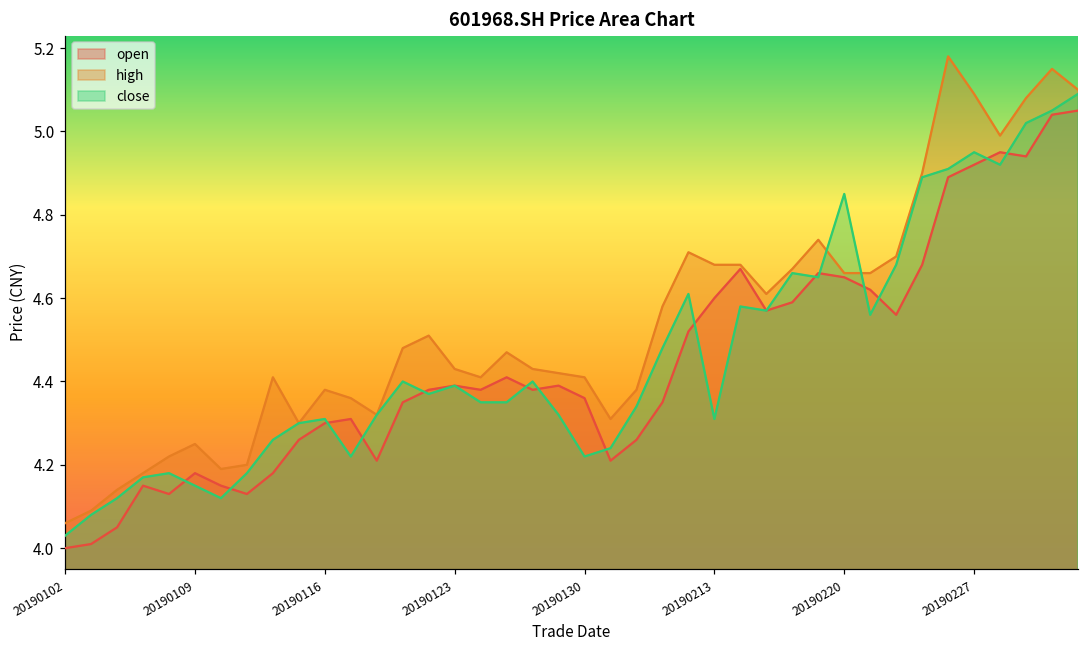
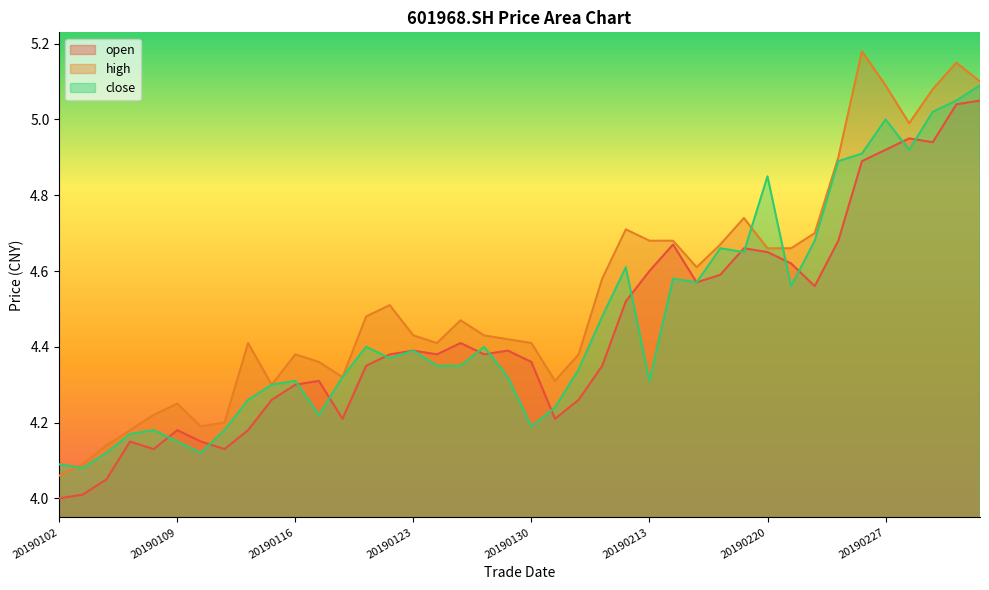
close, 20190102: 4.03 -> 4.09
close, 20190130: 4.22 -> 4.19
close, 20190227: 4.95 -> 5.00
